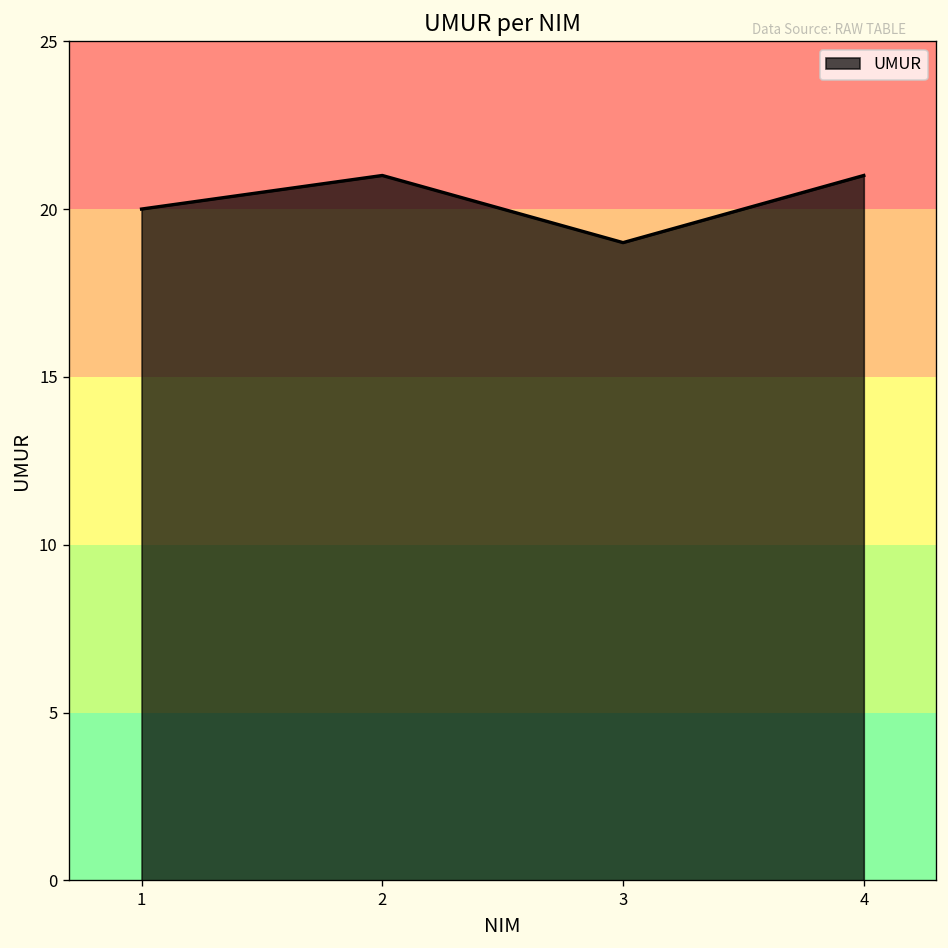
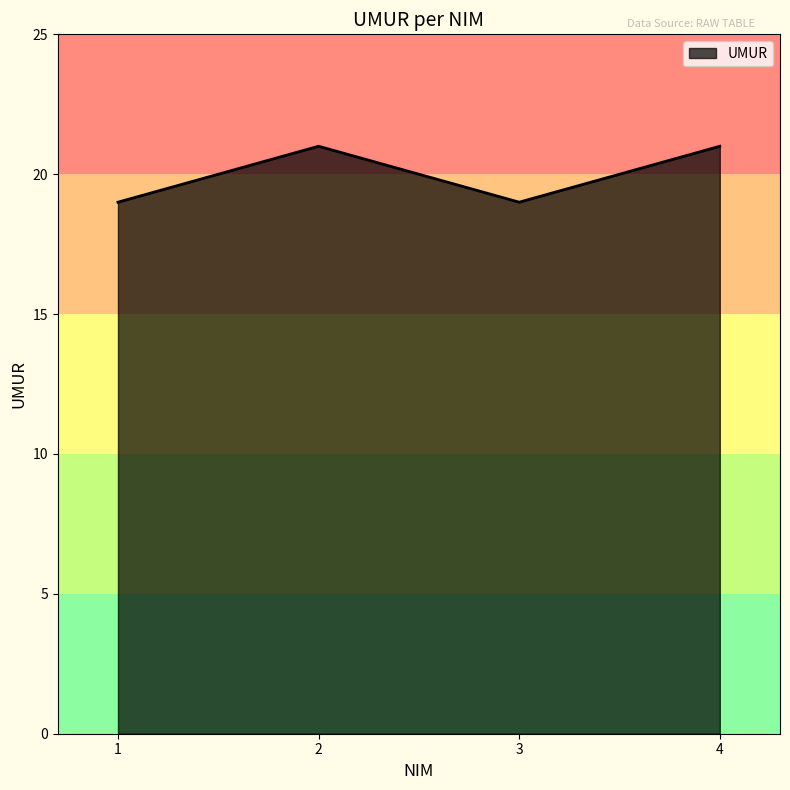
1: 20 -> 19
